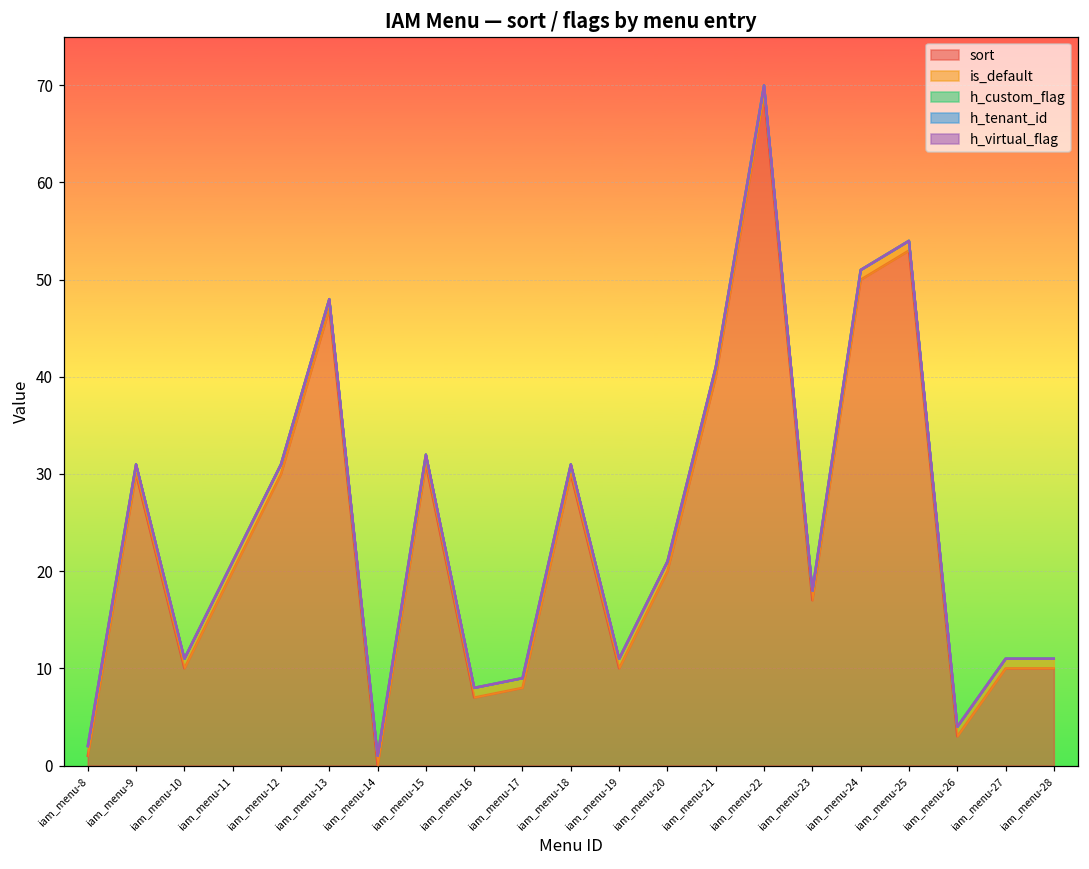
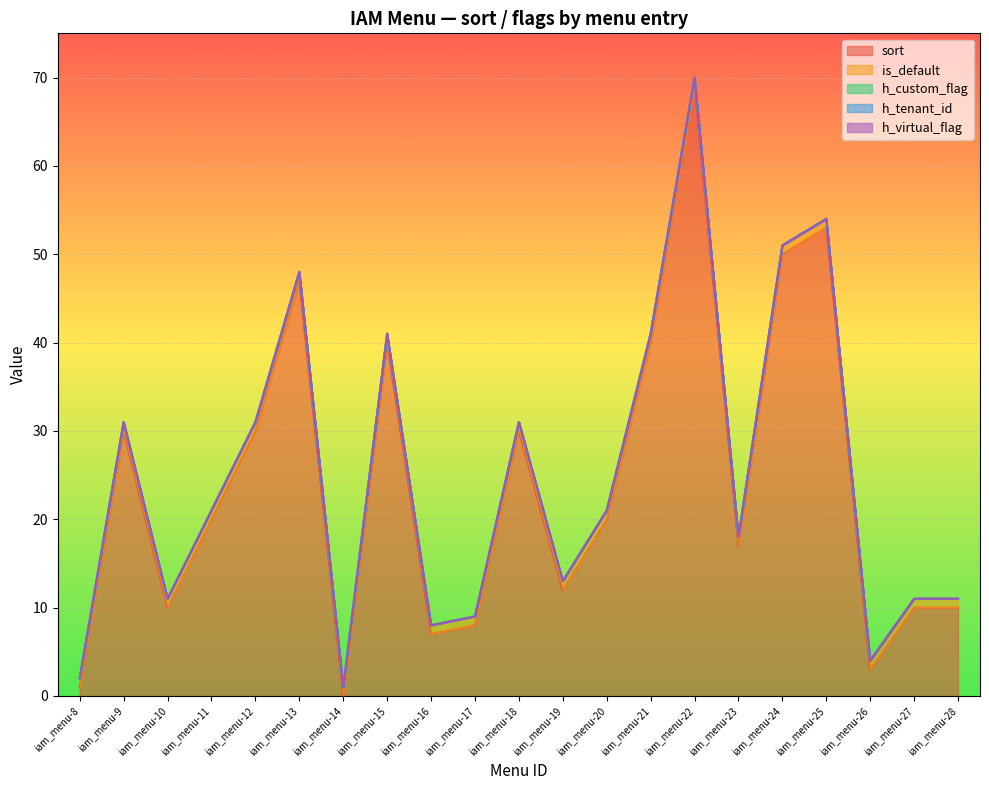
sort, iam_menu-15: 31 -> 40
sort, iam_menu-19: 10 -> 12
